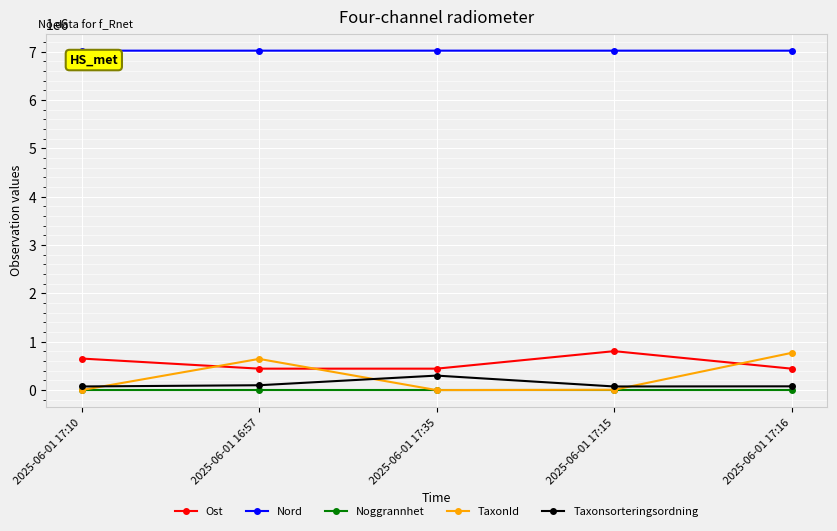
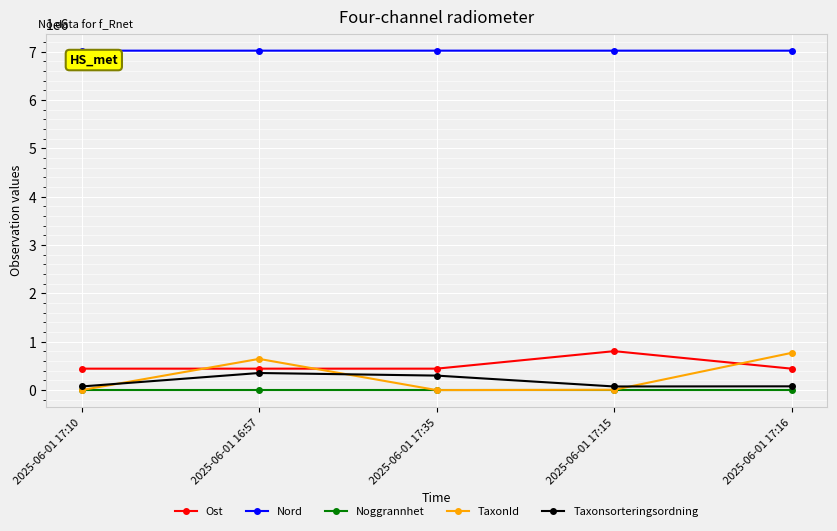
Ost, 2025-06-01 17:10: 700000 -> 400000
Taxonsorteringsordning, 2025-06-01 16:57: 100000 -> 400000
